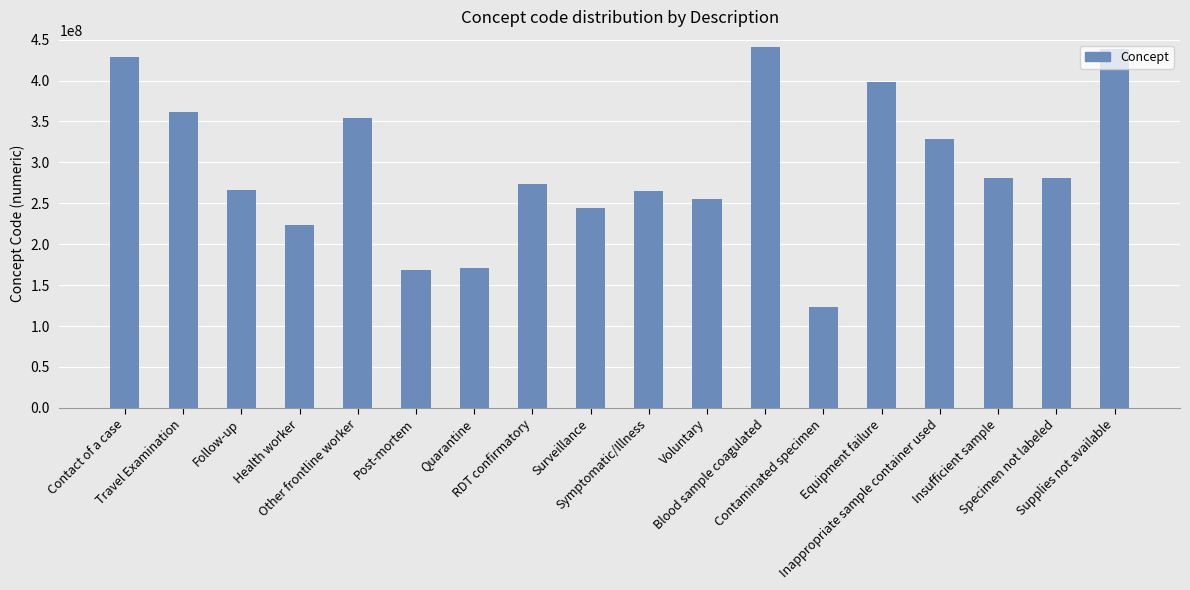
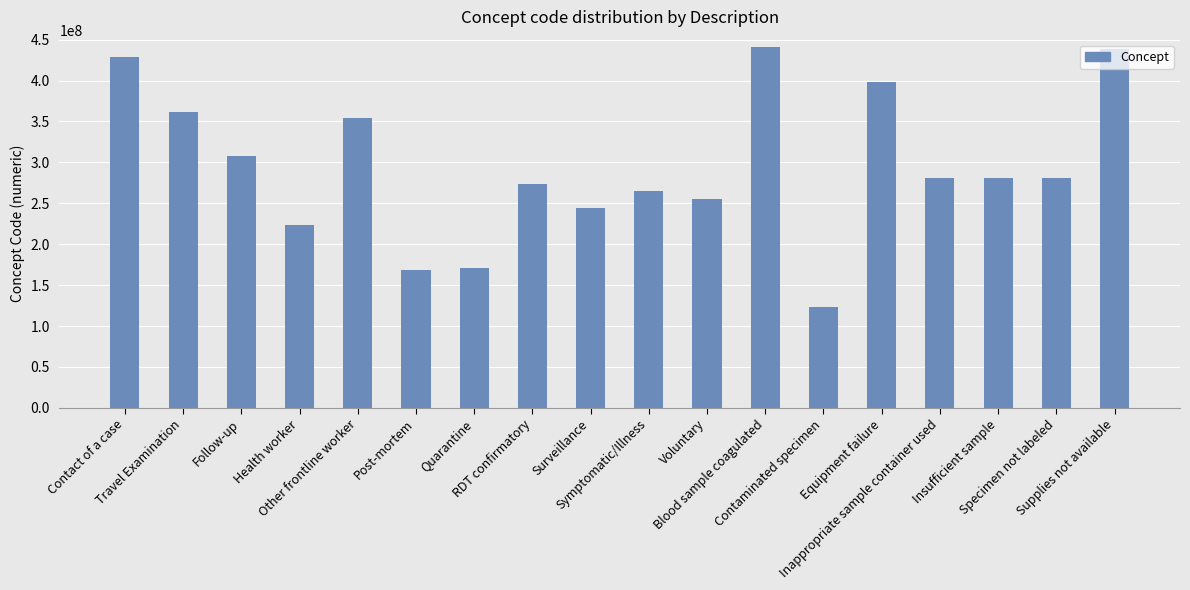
Follow-up: 270000000 -> 310000000
Inappropriate sample container used: 330000000 -> 280000000
